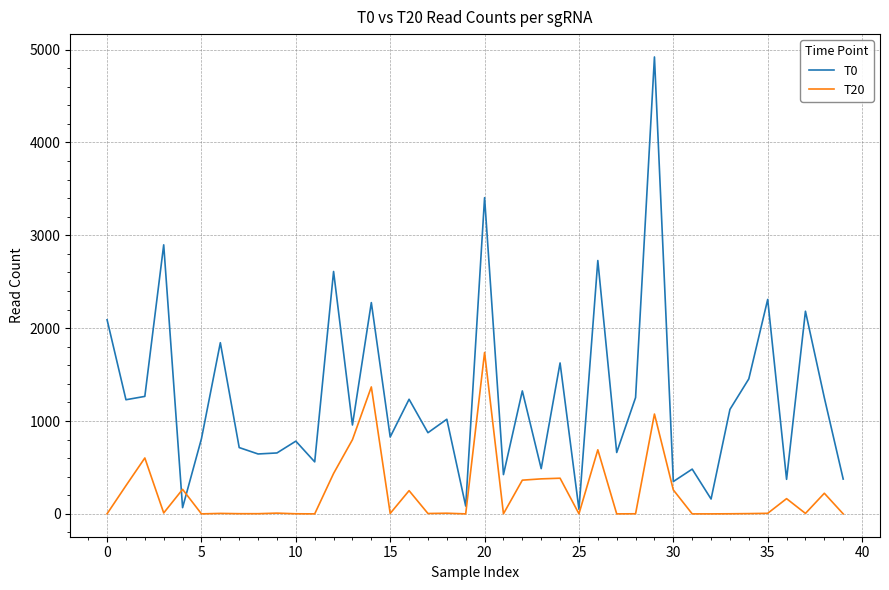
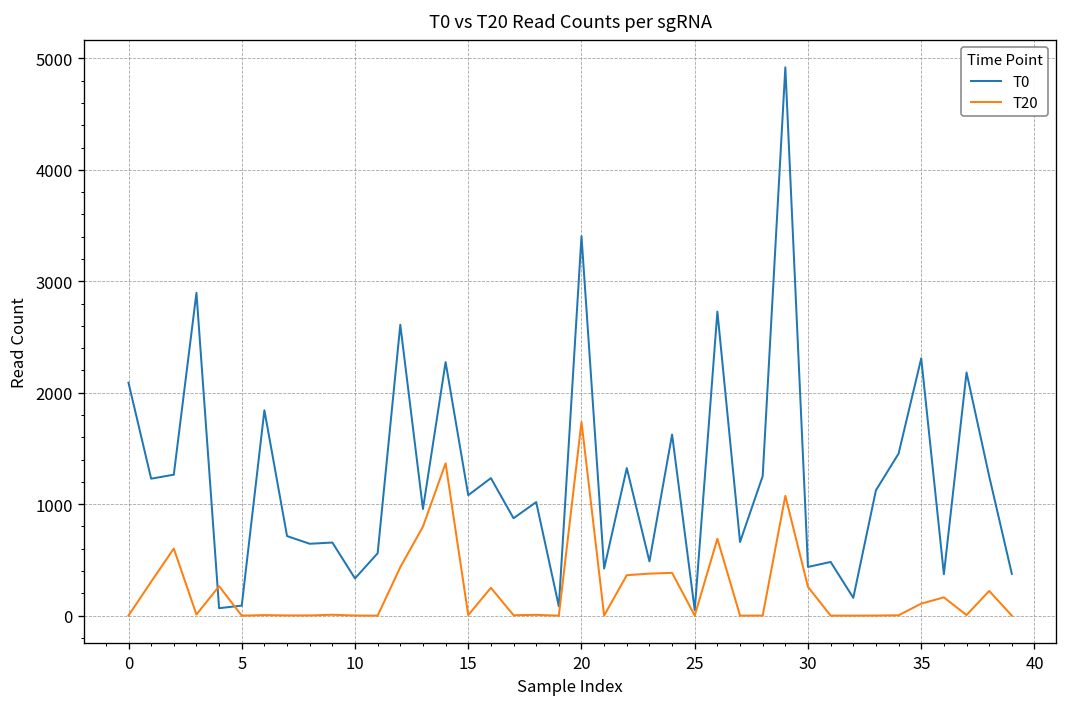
T0, 5: 800 -> 100
T0, 10: 800 -> 300
T0, 15: 800 -> 1100
T0, 30: 300 -> 400
T20, 35: 0 -> 100
